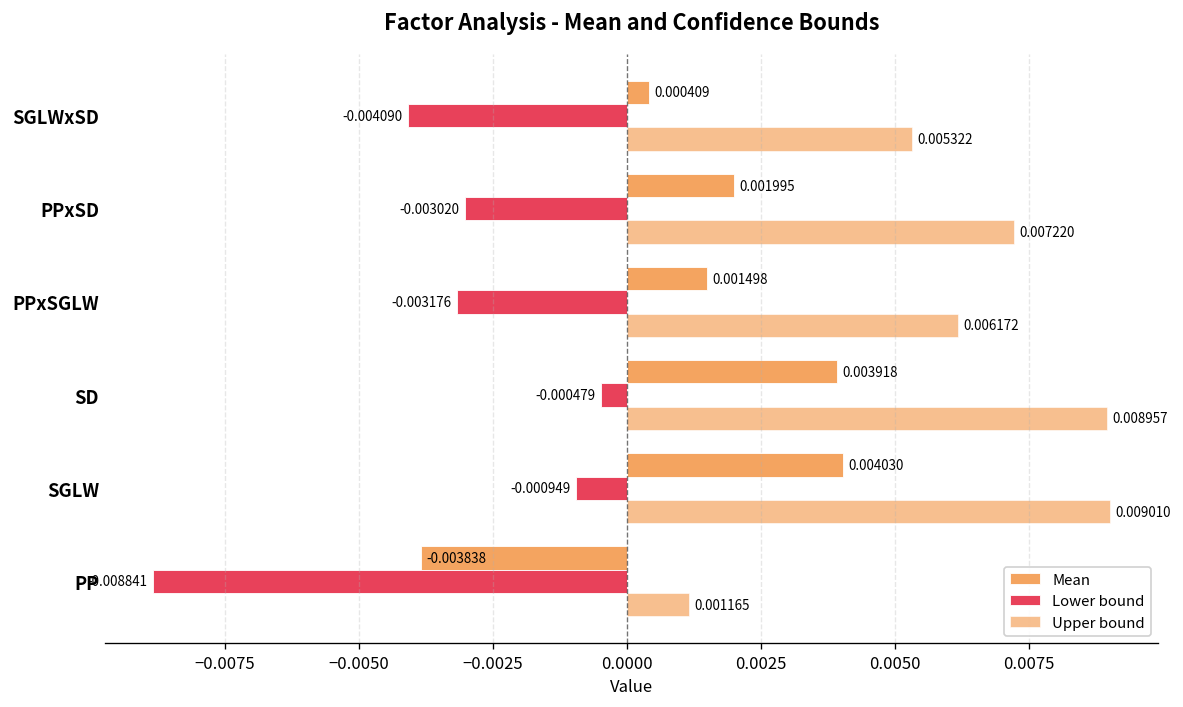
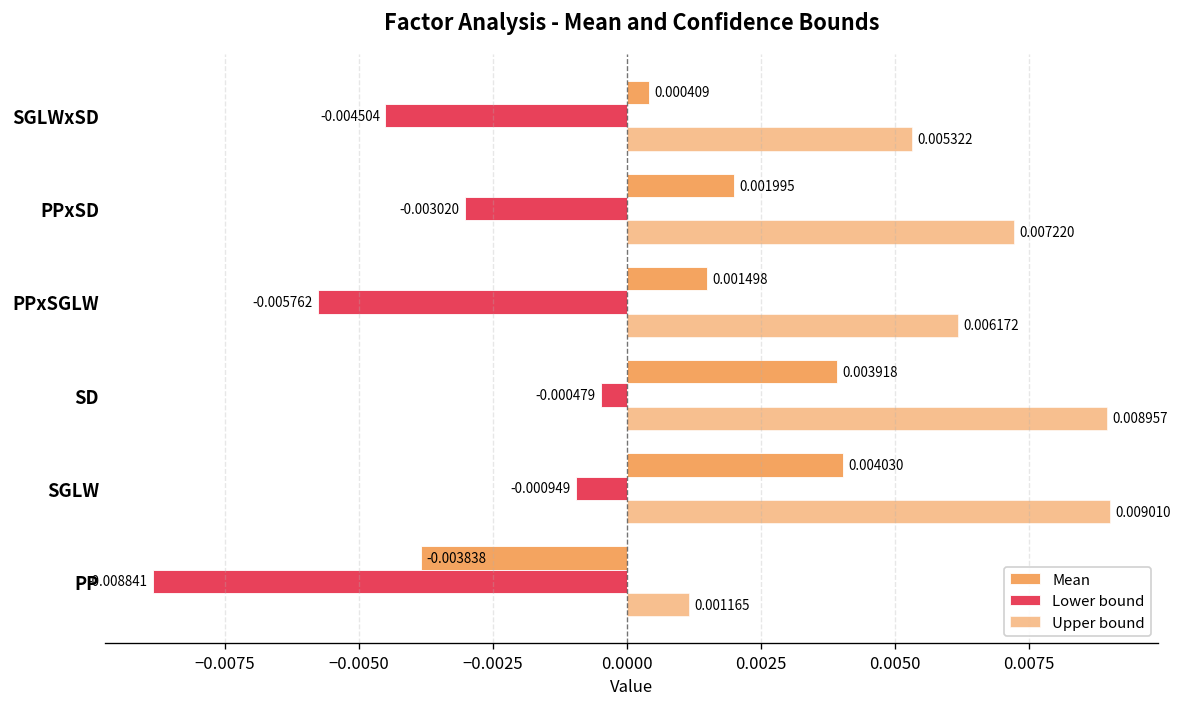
Lower bound, SGLWxSD: -0.004090 -> -0.004504
Lower bound, PPxSGLW: -0.003176 -> -0.005762
